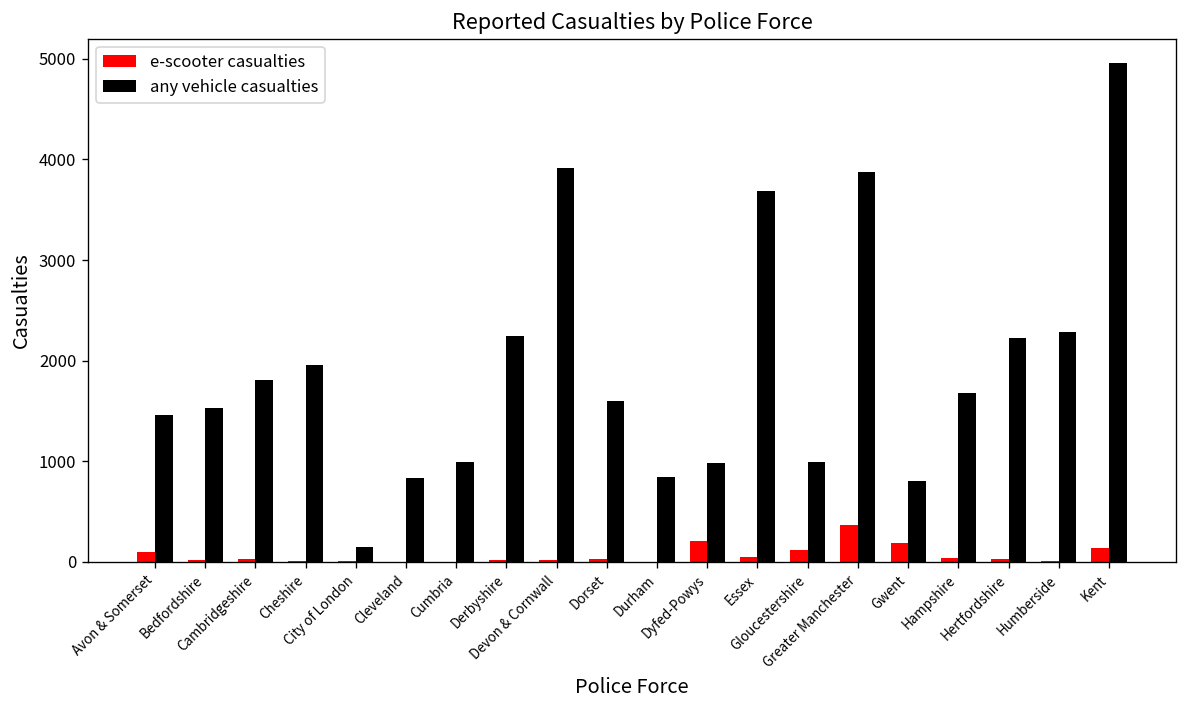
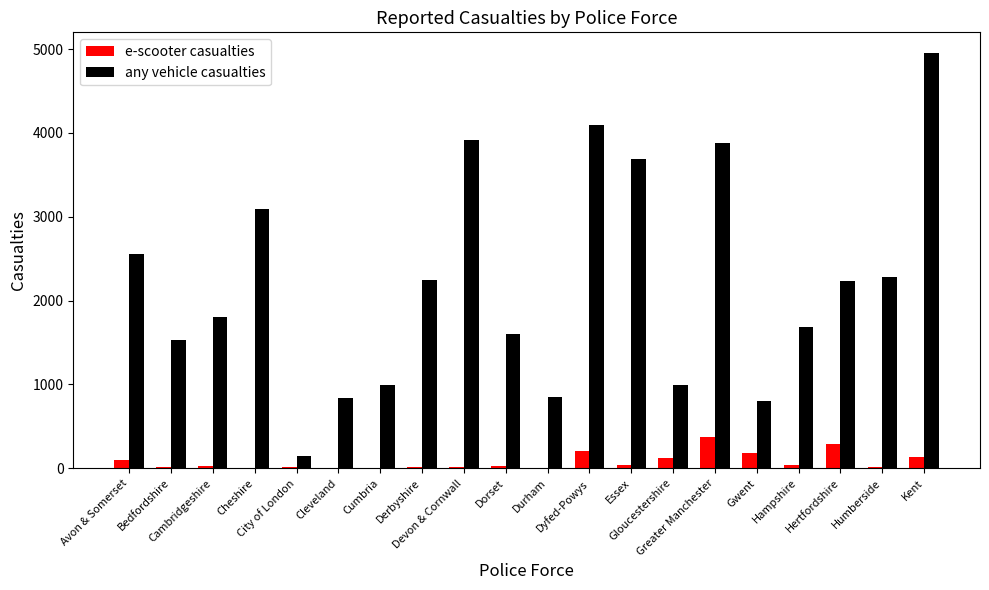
any vehicle casualties, Avon & Somerset: 1500 -> 2600
any vehicle casualties, Cheshire: 2000 -> 3100
any vehicle casualties, Dyfed-Powys: 1000 -> 4100
e-scooter casualties, Hertfordshire: 0 -> 300
